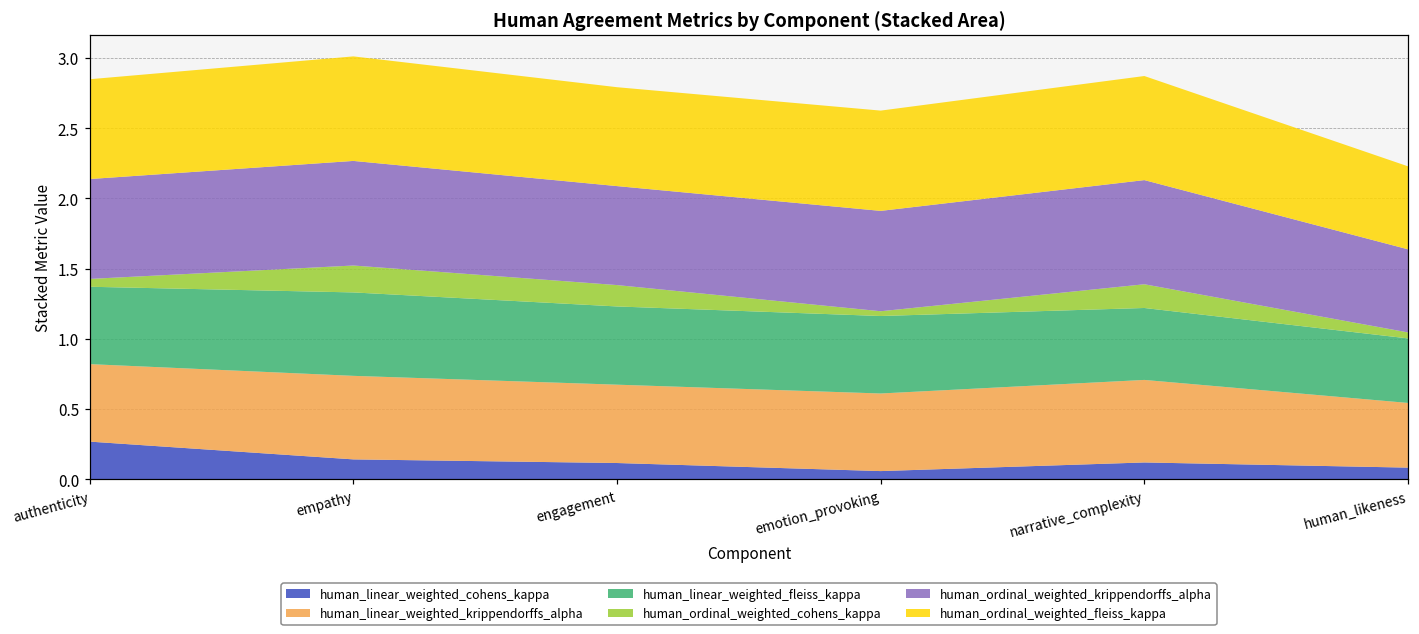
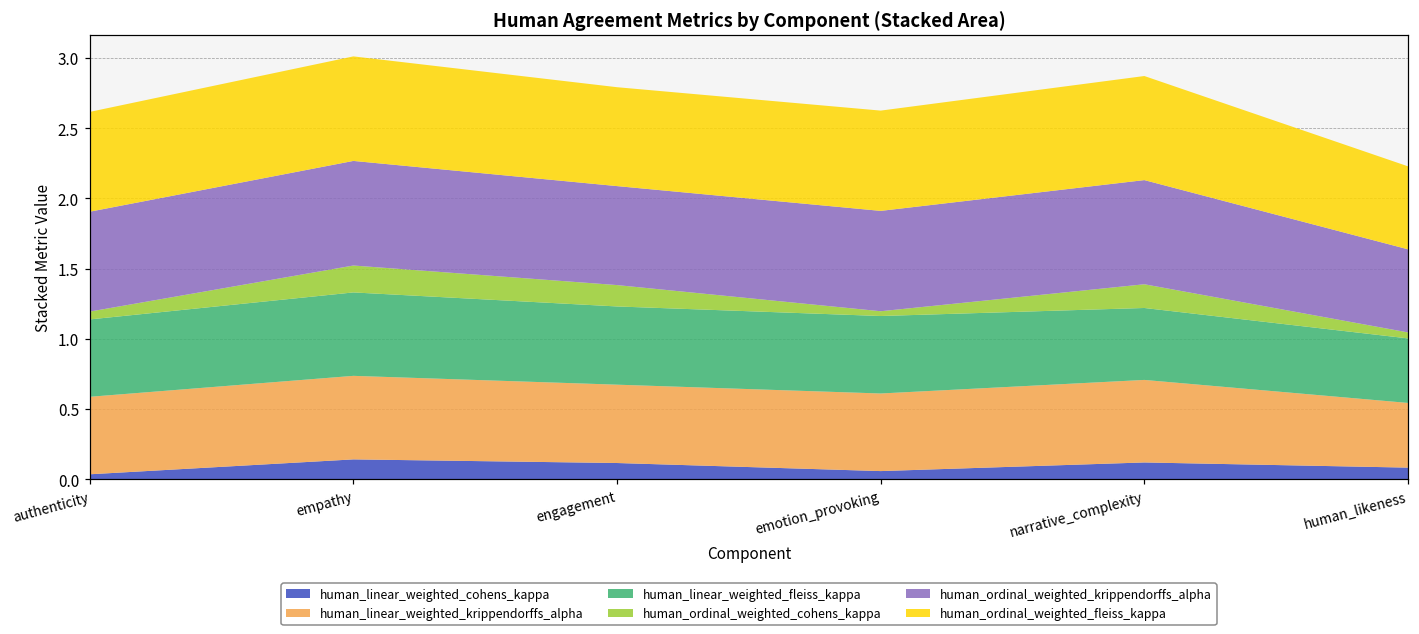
human_linear_weighted_cohens_kappa, authenticity: 0.27 -> 0.04
